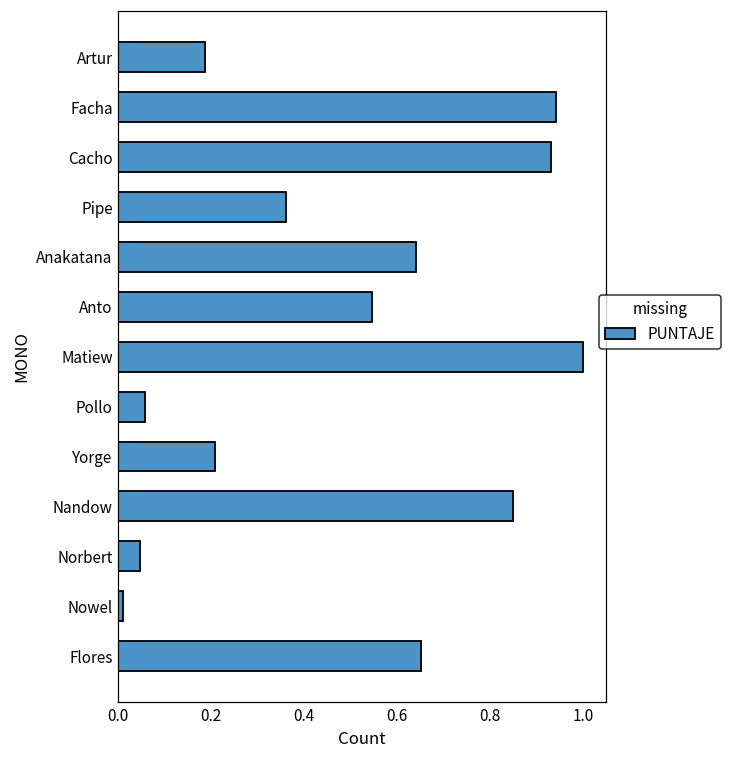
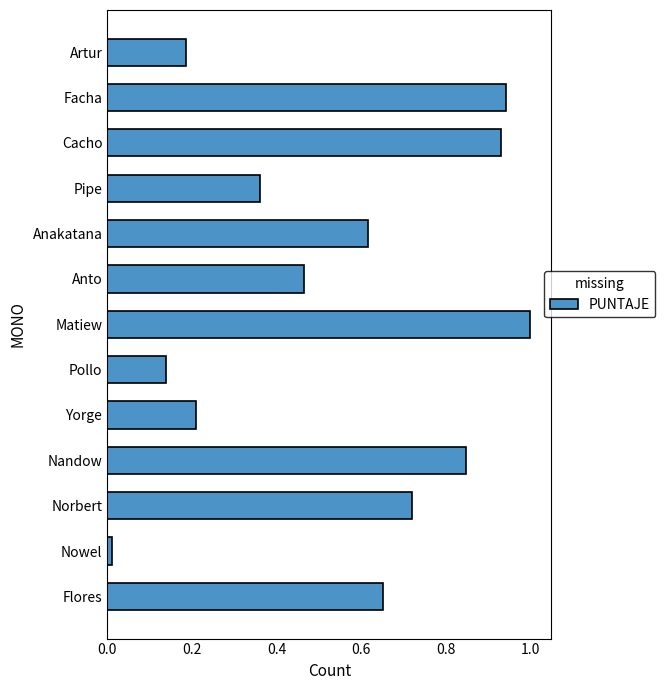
Anakatana: 0.64 -> 0.62
Anto: 0.55 -> 0.47
Pollo: 0.06 -> 0.14
Norbert: 0.05 -> 0.72
